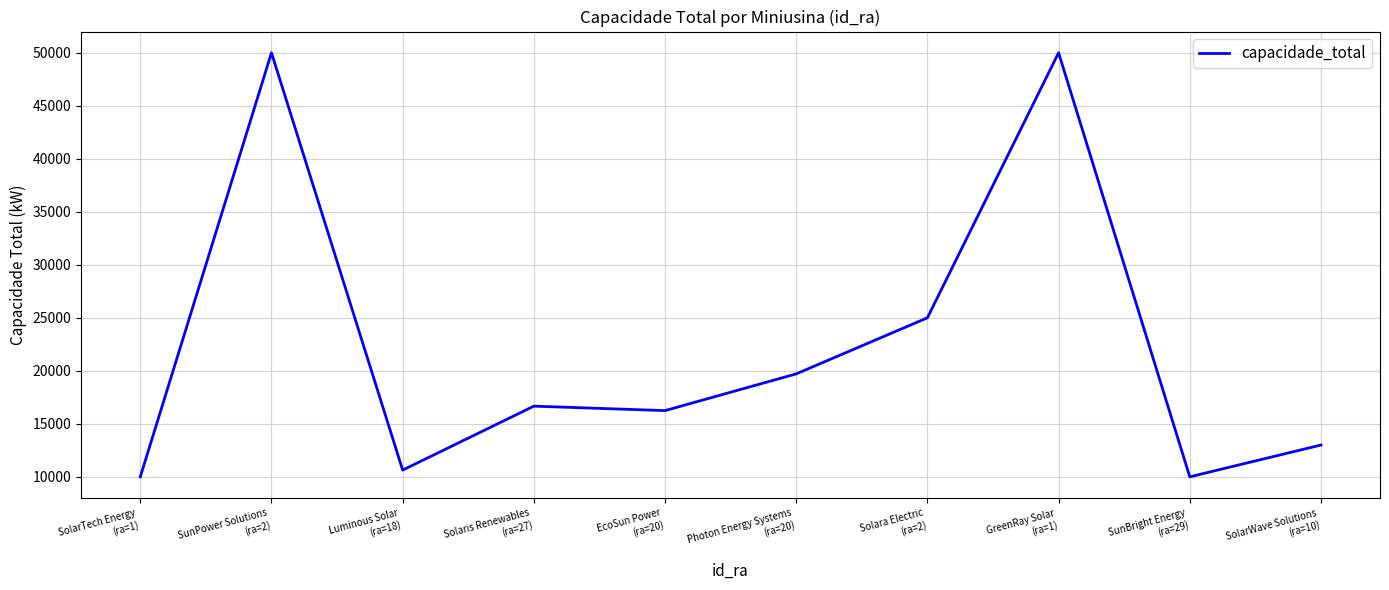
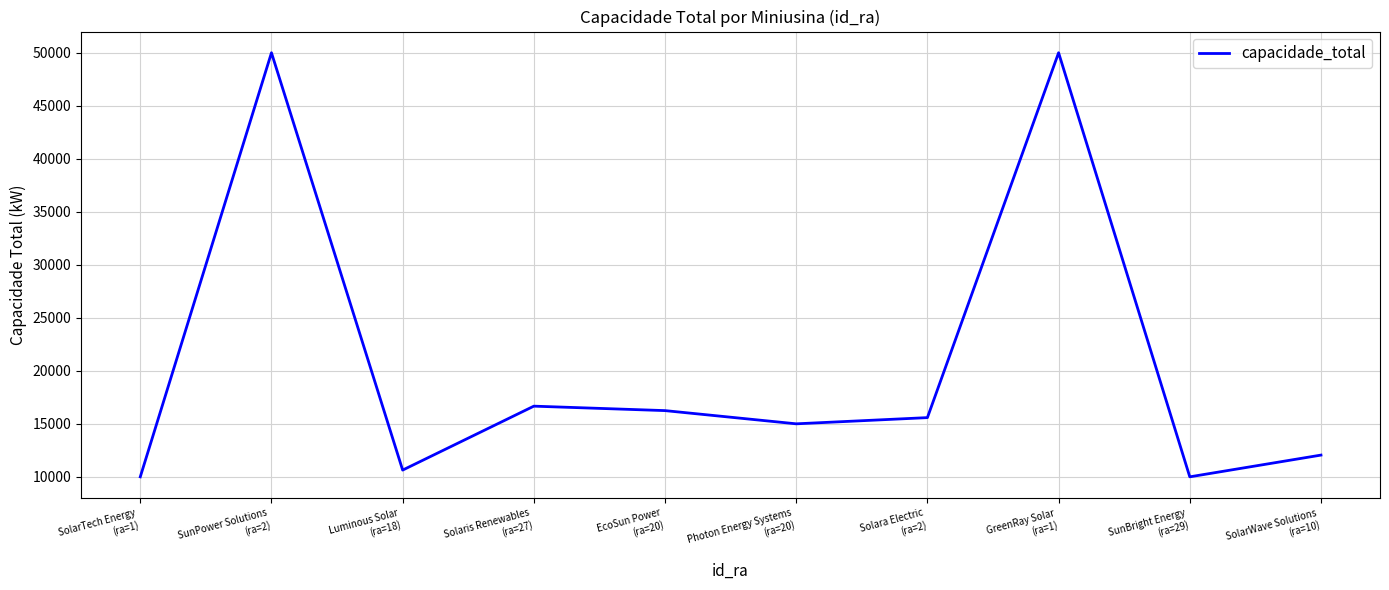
Photon Energy Systems (ra=20): 19700 -> 15000
Solara Electric (ra=2): 25000 -> 15600
SolarWave Solutions (ra=10): 13000 -> 12100
